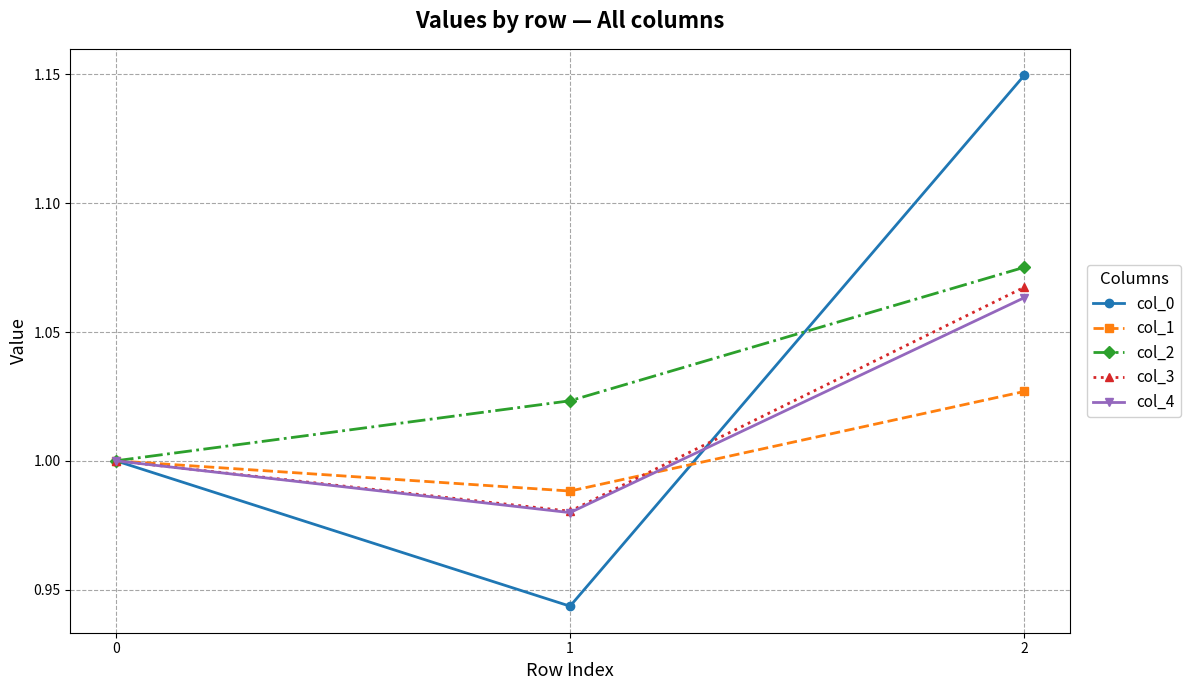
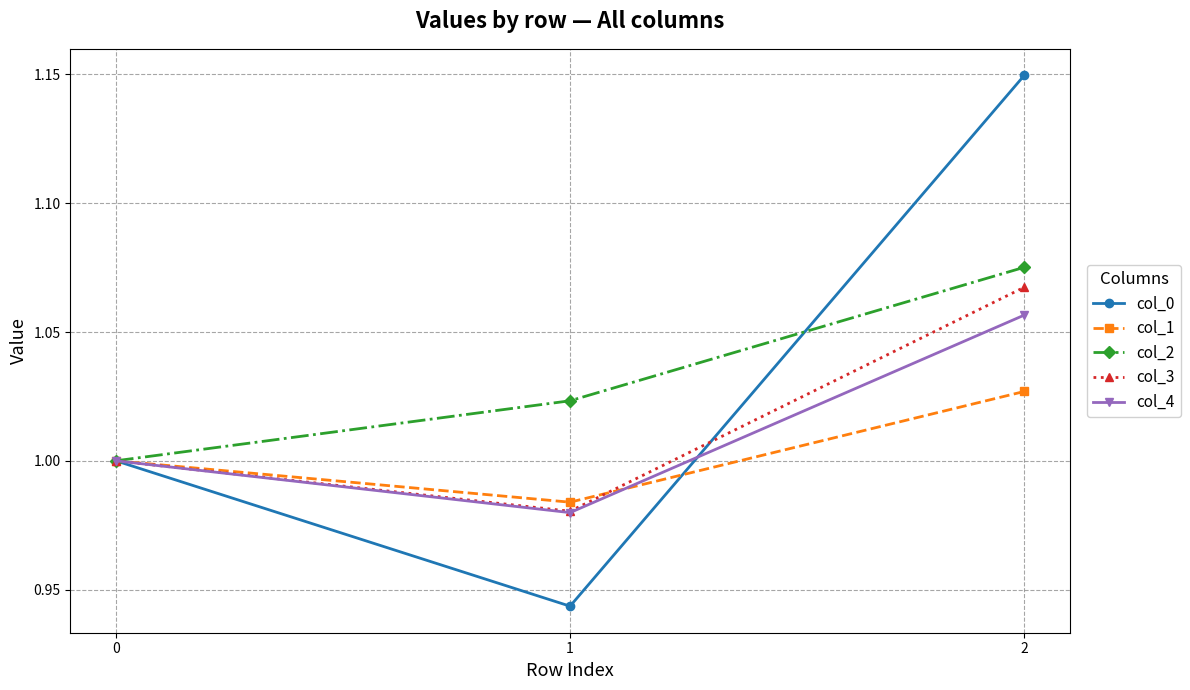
col_1, 1: 0.988 -> 0.984
col_4, 2: 1.063 -> 1.057
